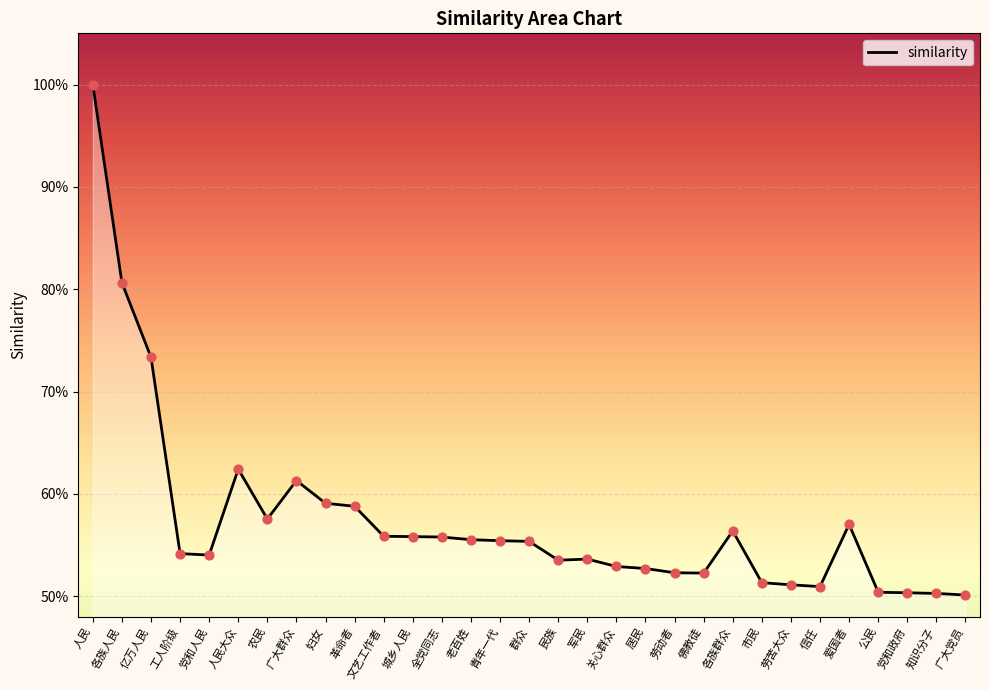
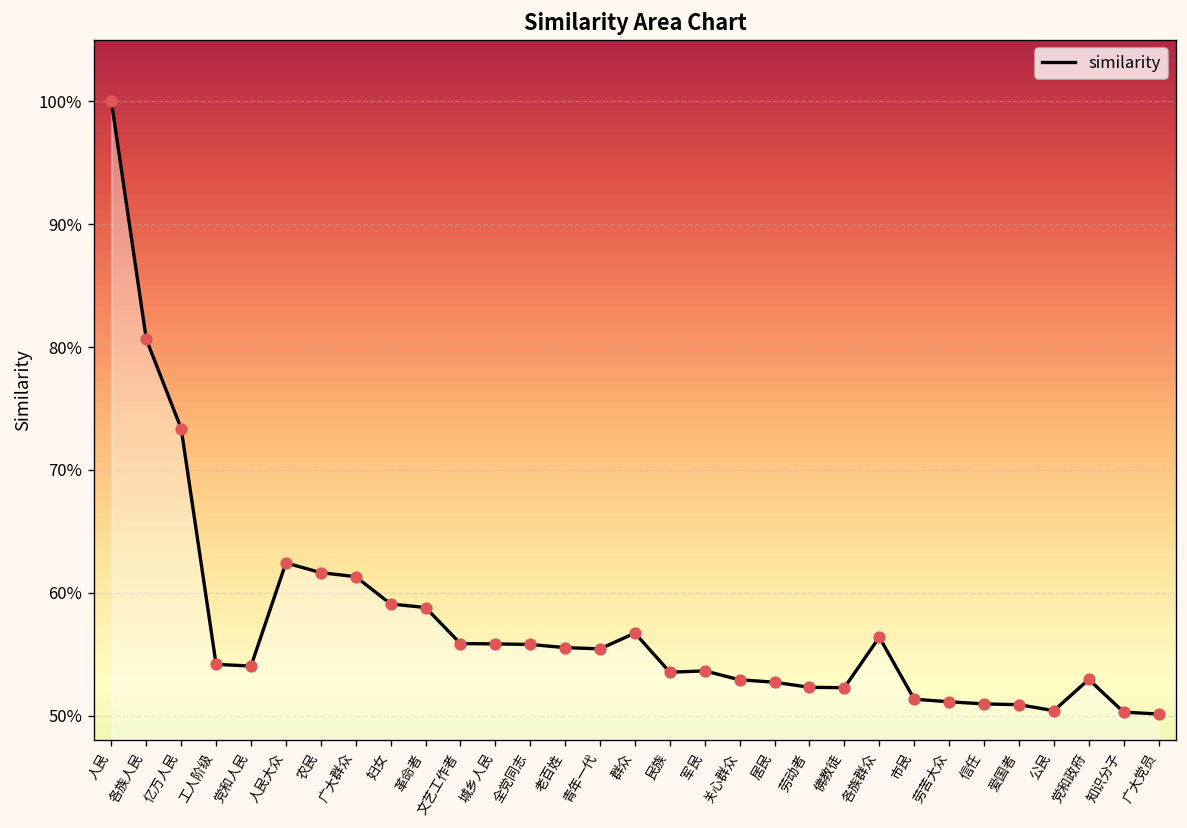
农民: 57.6% -> 61.6%
群众: 55.4% -> 56.7%
爱国者: 57.0% -> 50.9%
党和政府: 50.3% -> 52.9%
